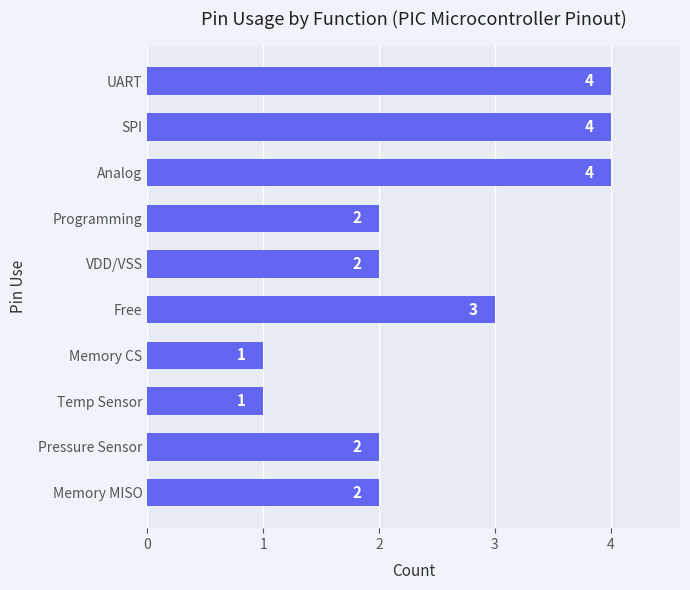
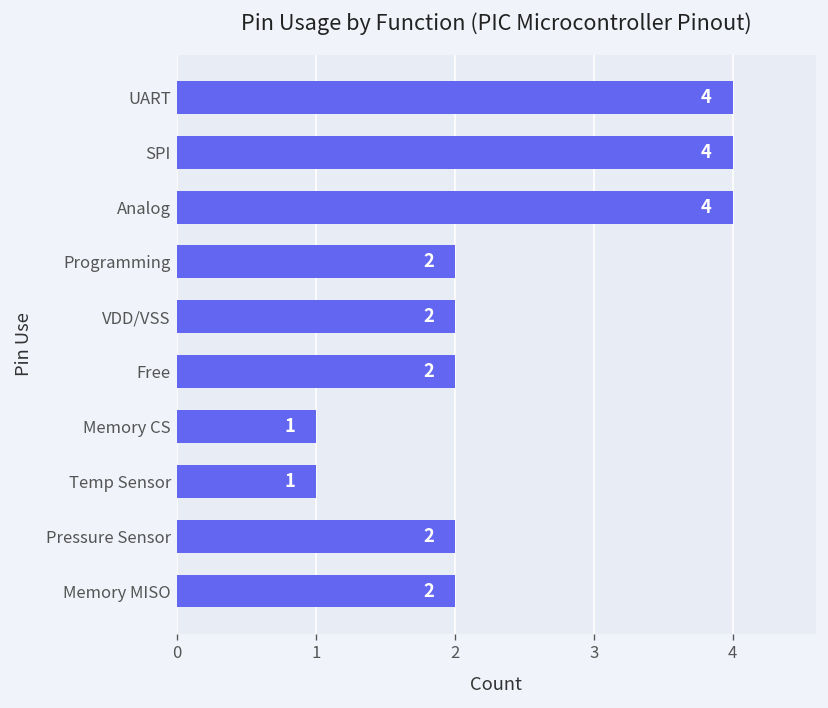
Free: 3 -> 2
